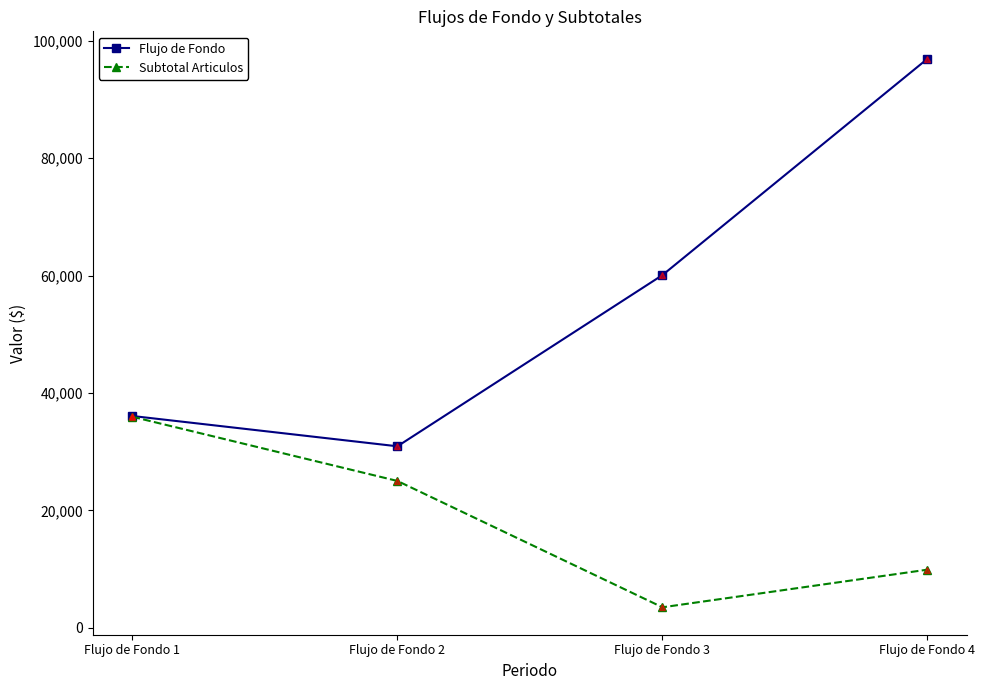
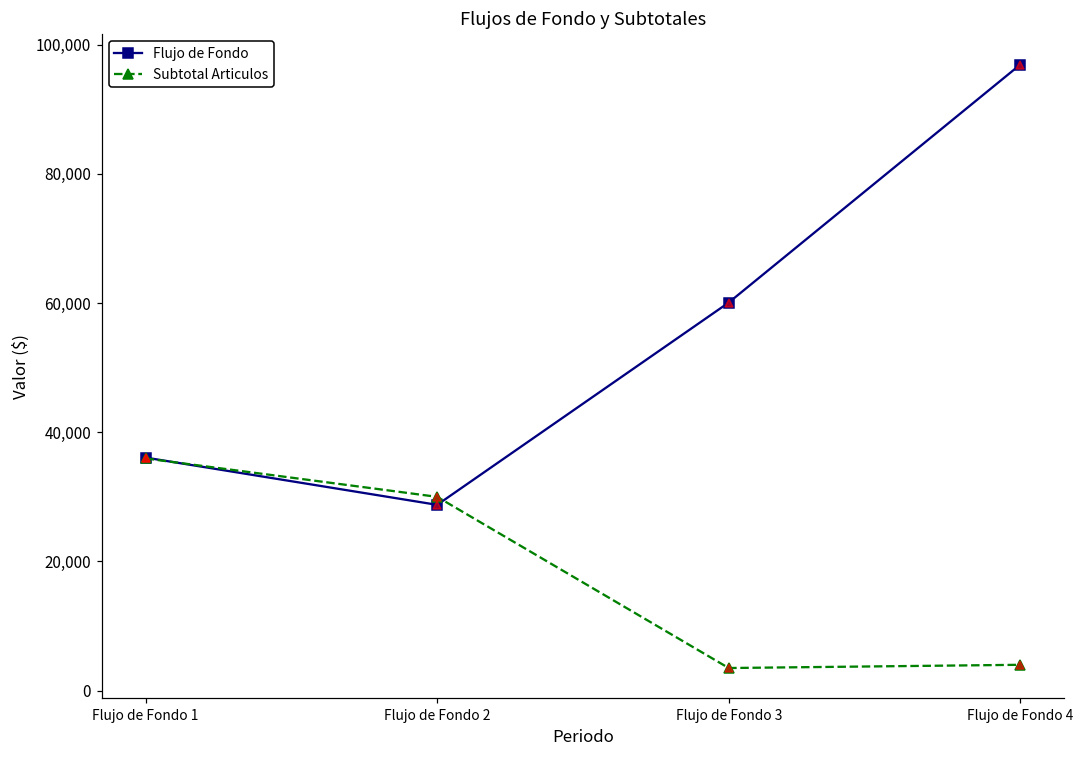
Flujo de Fondo, Flujo de Fondo 2: 31,000 -> 29,000
Subtotal Articulos, Flujo de Fondo 2: 25,000 -> 30,000
Subtotal Articulos, Flujo de Fondo 4: 10,000 -> 4,000
